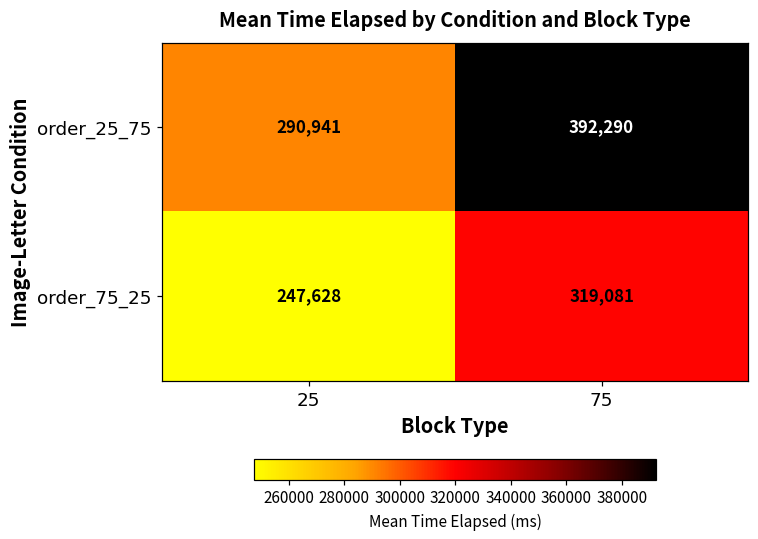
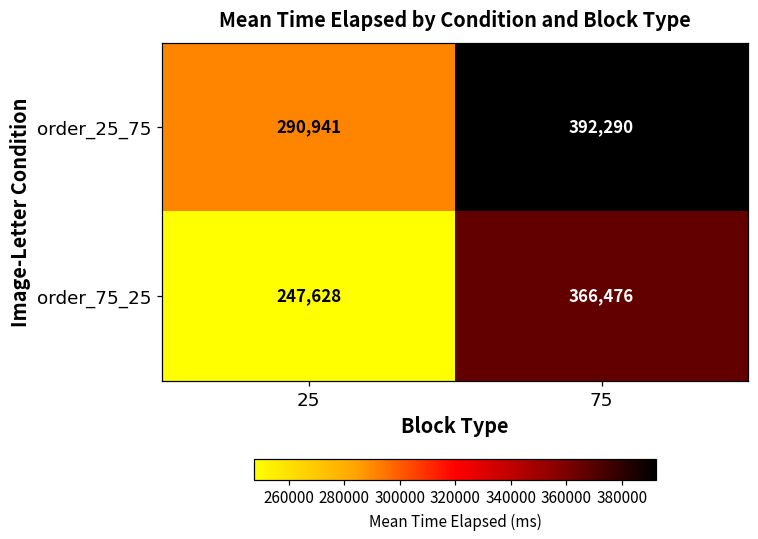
order_75_25, 75: 319,081 -> 366,476
